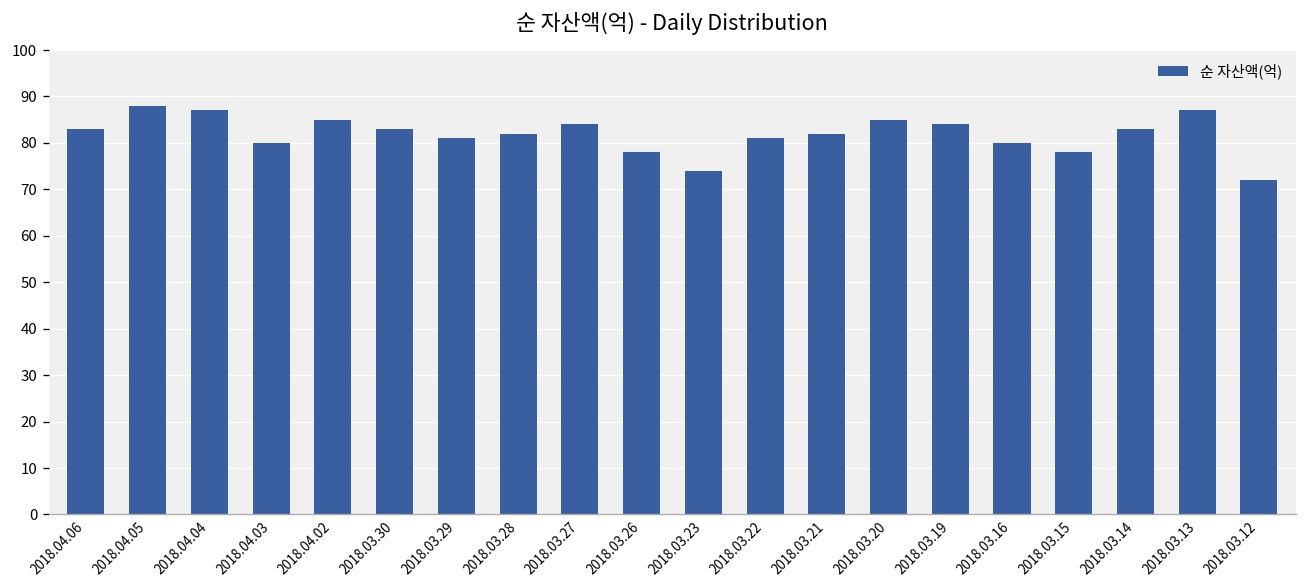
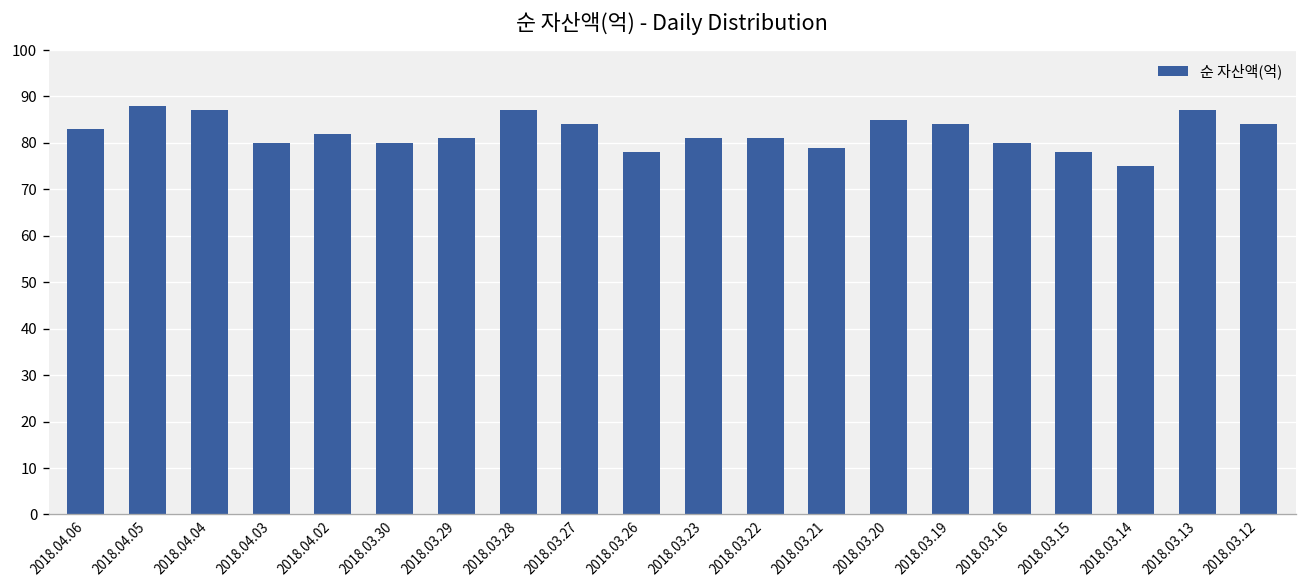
2018.04.02: 85 -> 82
2018.03.30: 83 -> 80
2018.03.28: 82 -> 87
2018.03.23: 74 -> 81
2018.03.21: 82 -> 79
2018.03.14: 83 -> 75
2018.03.12: 72 -> 84
